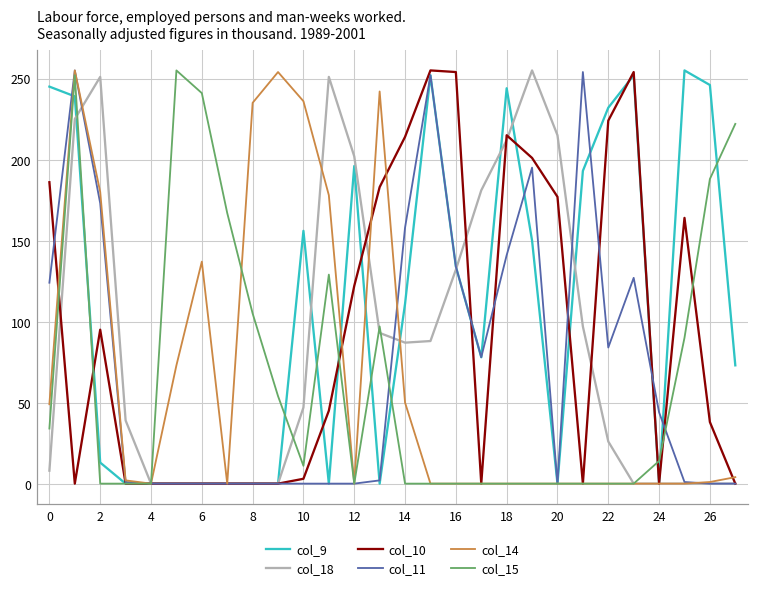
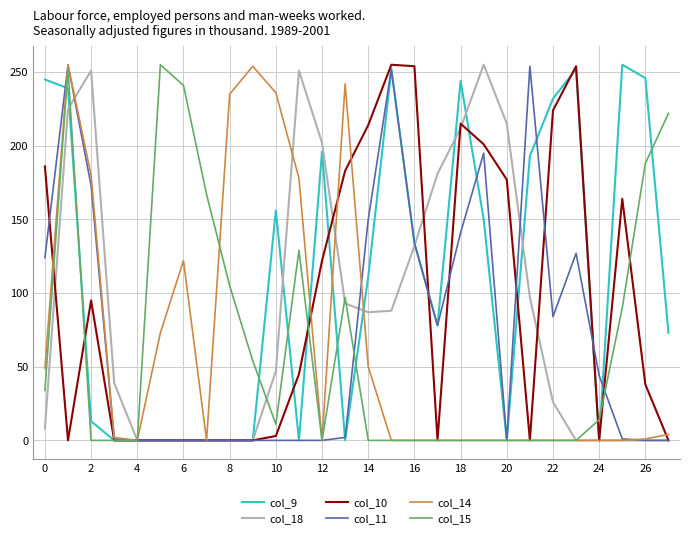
col_14, 6: 137 -> 122
col_11, 14: 158 -> 150
